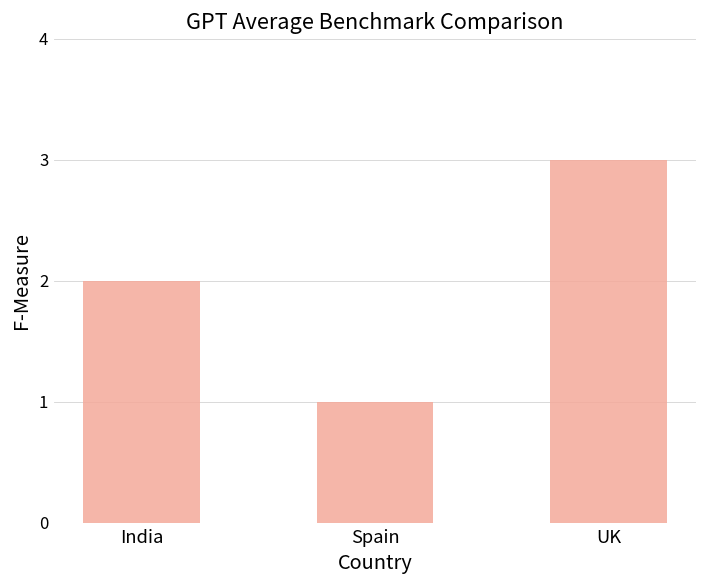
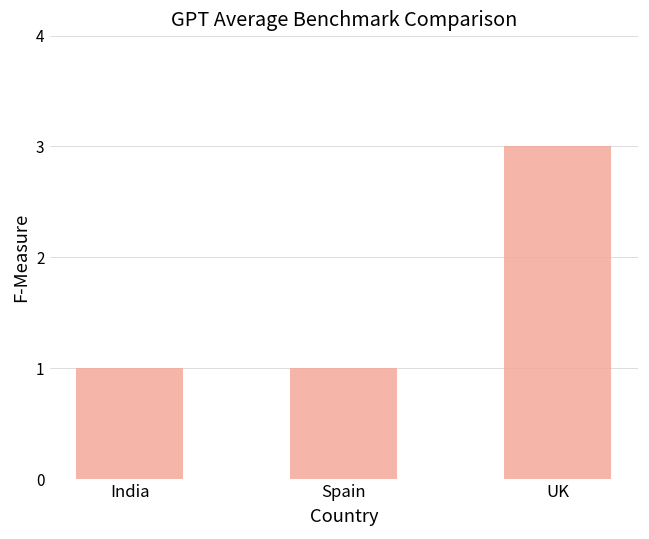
India: 2 -> 1
